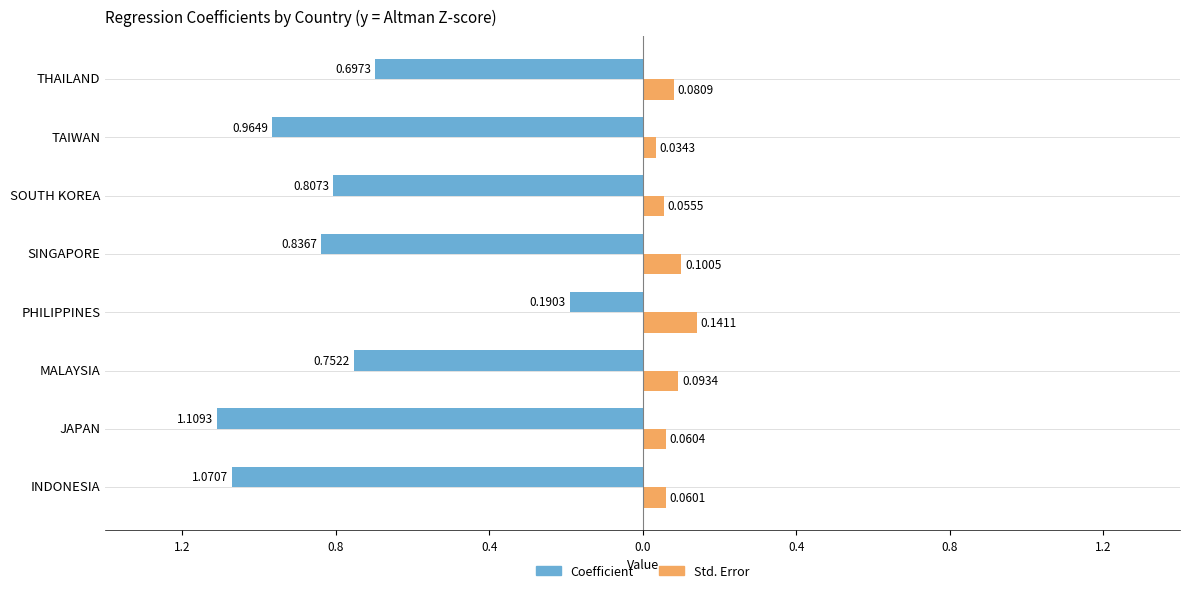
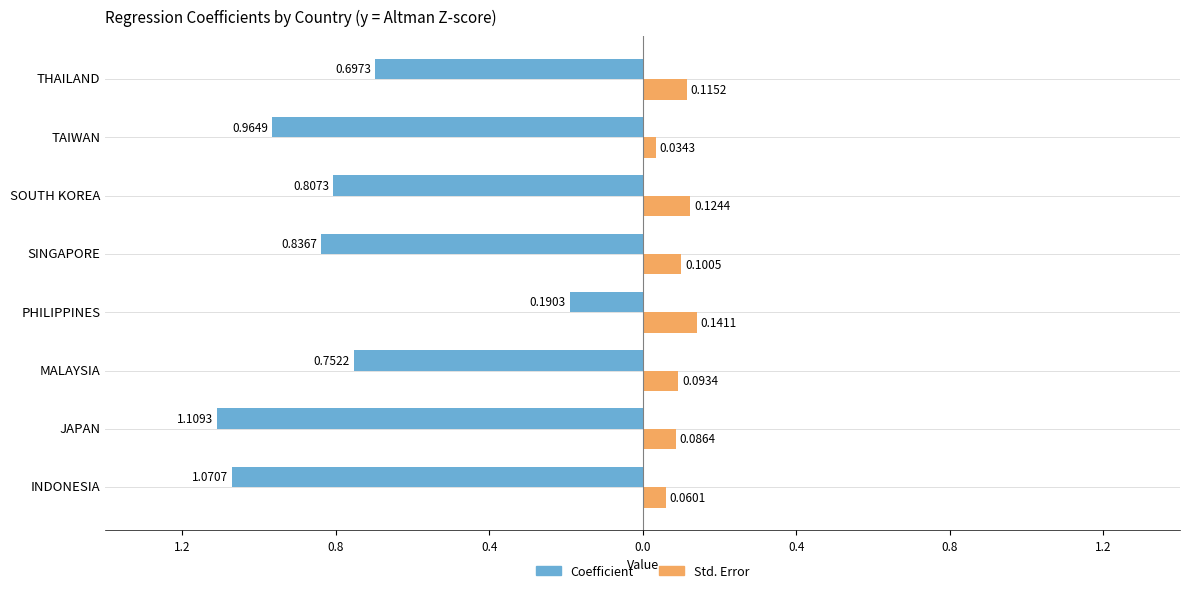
Std. Error, THAILAND: 0.0809 -> 0.1152
Std. Error, SOUTH KOREA: 0.0555 -> 0.1244
Std. Error, JAPAN: 0.0604 -> 0.0864
